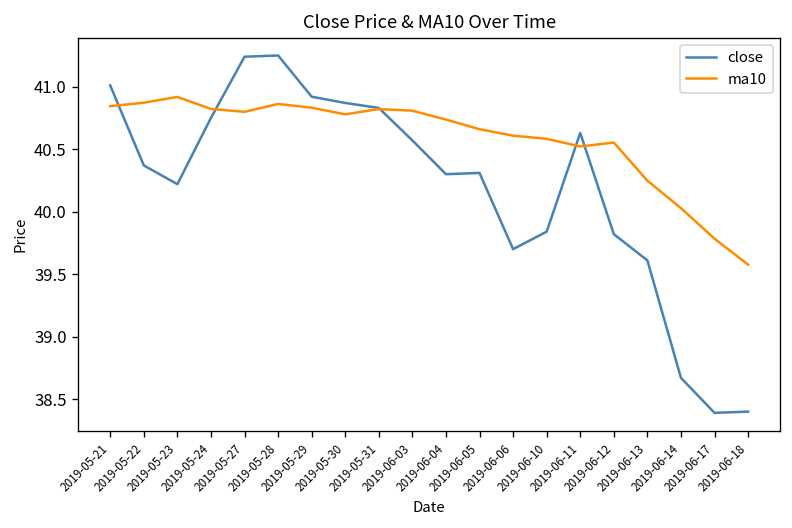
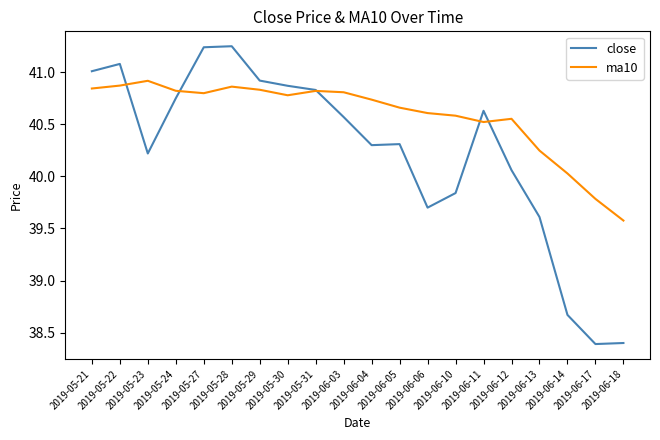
close, 2019-05-22: 40.37 -> 41.08
close, 2019-06-12: 39.82 -> 40.06
